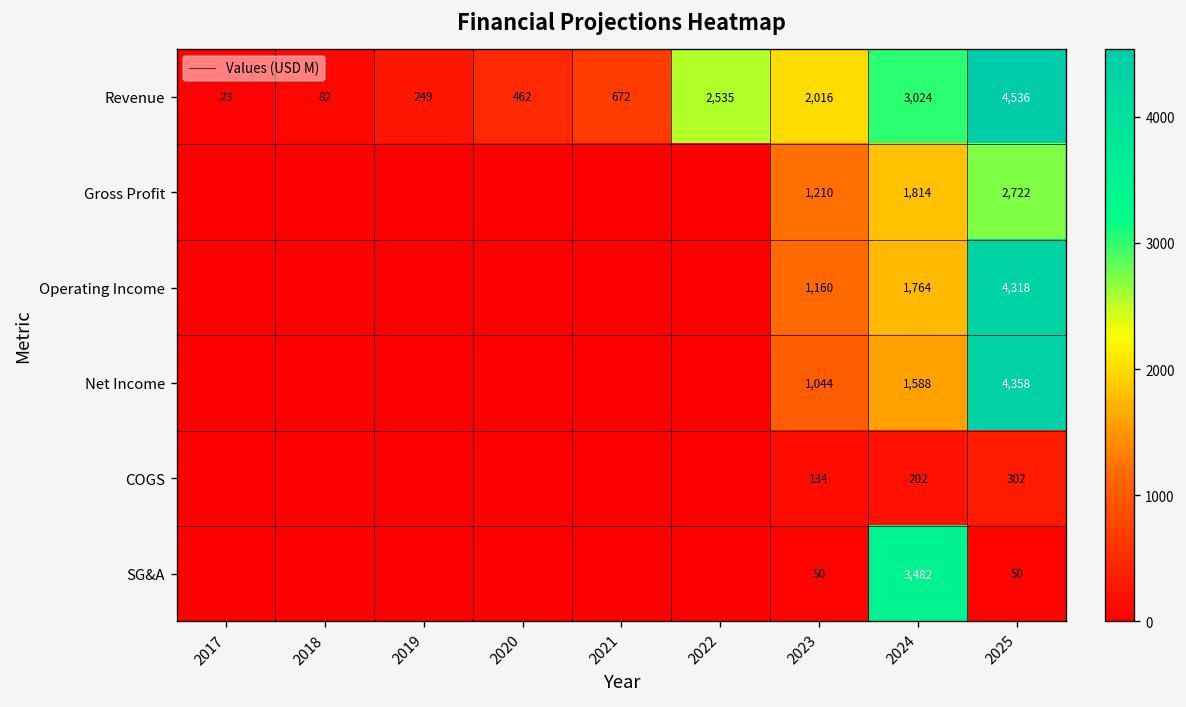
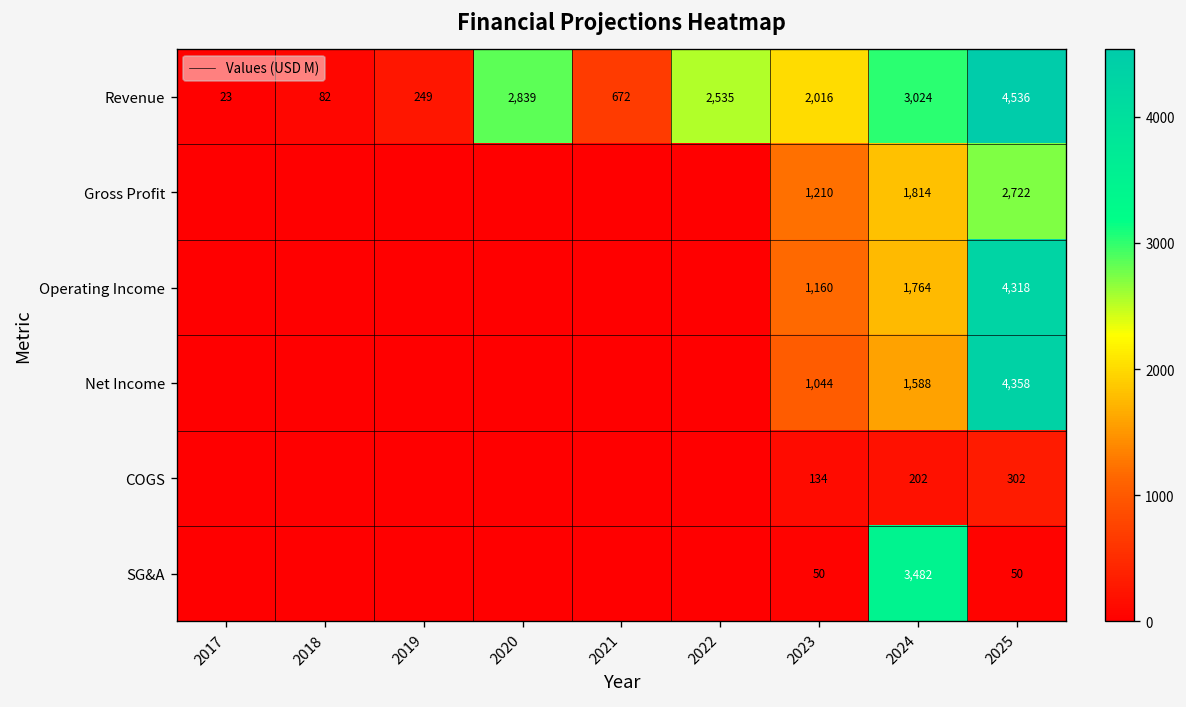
Revenue, 2020: 462 -> 2,839
